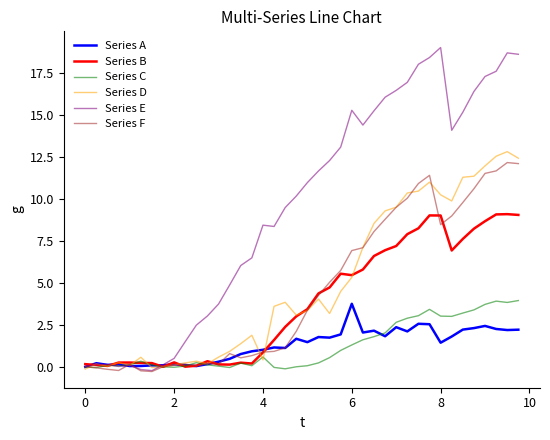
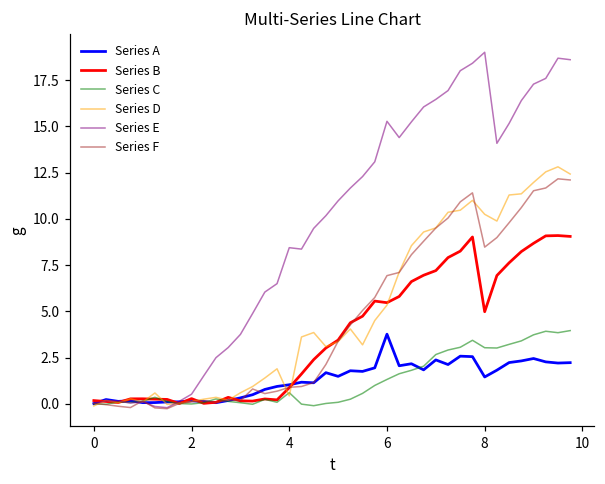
Series B, 8: 9.0 -> 5.0
